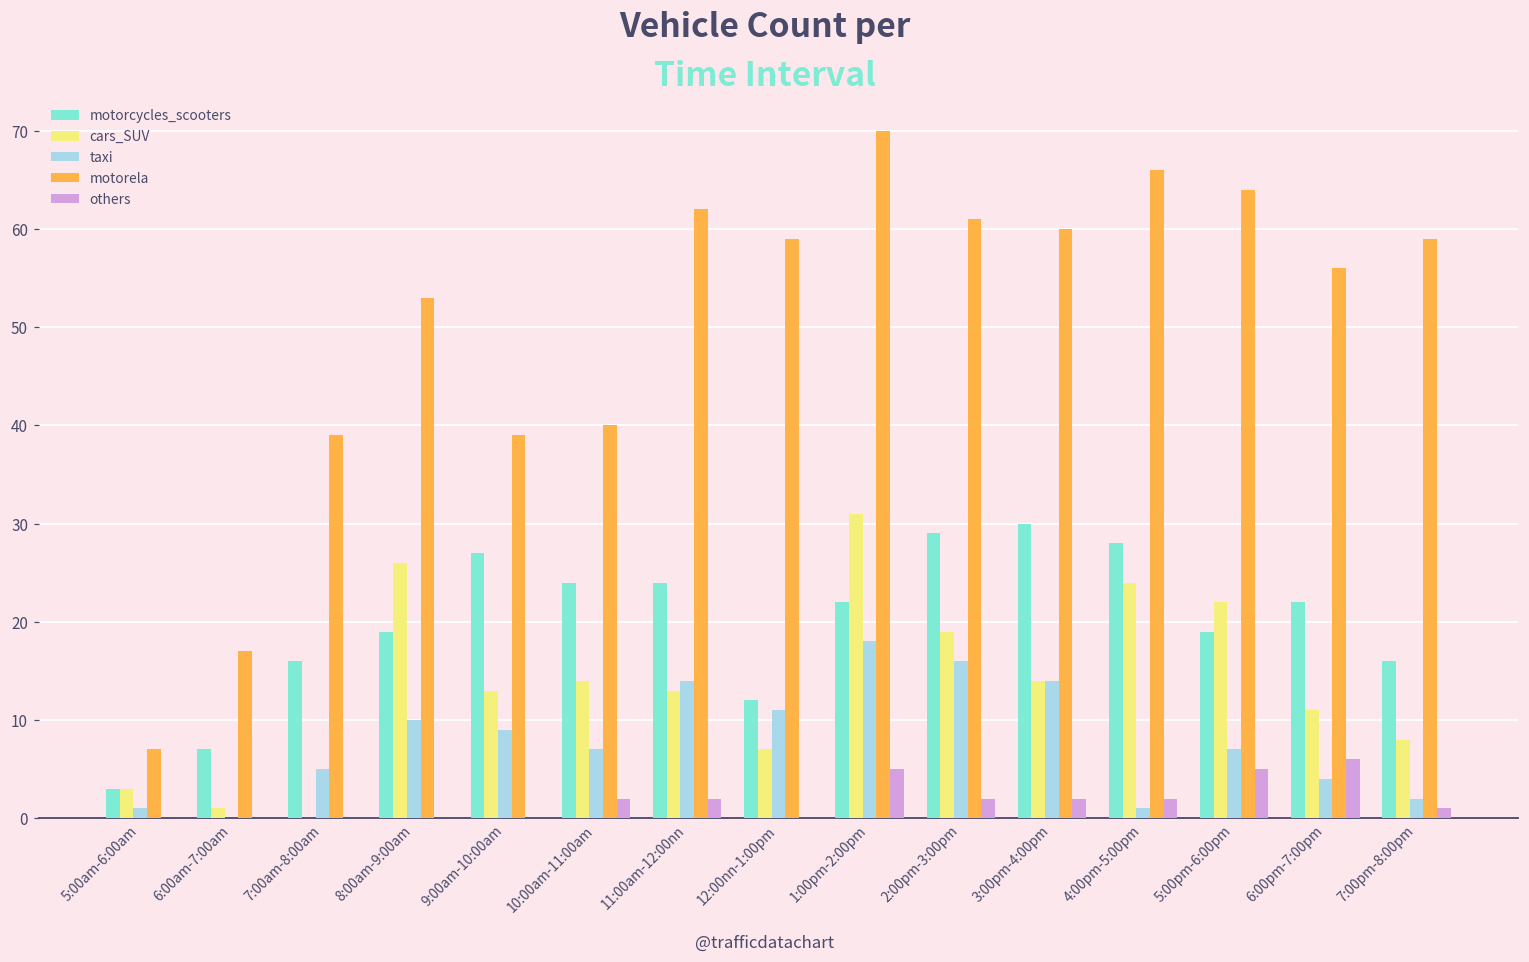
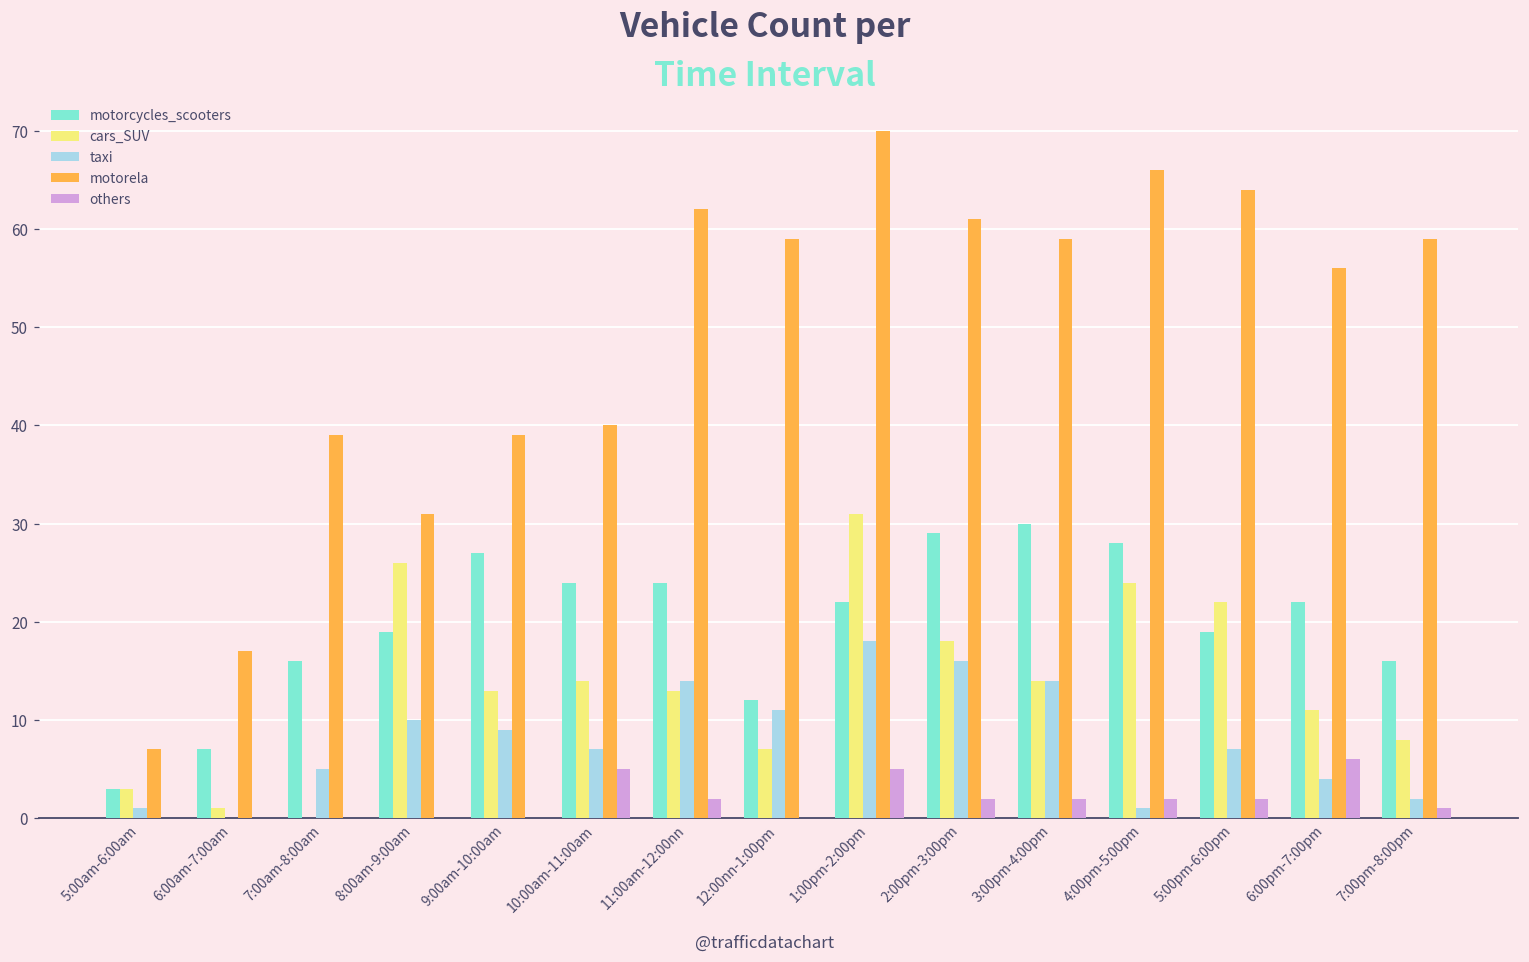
motorela, 8:00am-9:00am: 53 -> 31
others, 10:00am-11:00am: 2 -> 5
cars_SUV, 2:00pm-3:00pm: 19 -> 18
motorela, 3:00pm-4:00pm: 60 -> 59
others, 5:00pm-6:00pm: 5 -> 2
